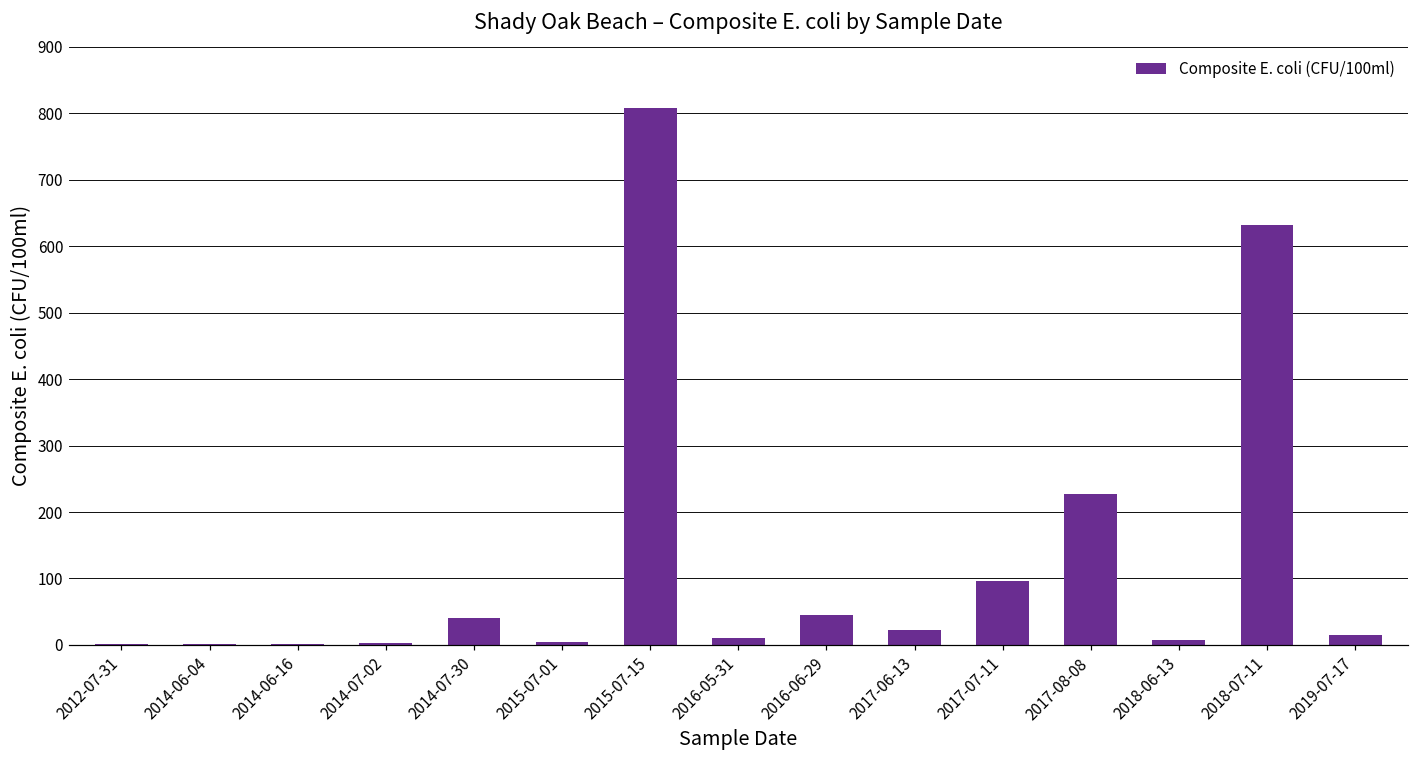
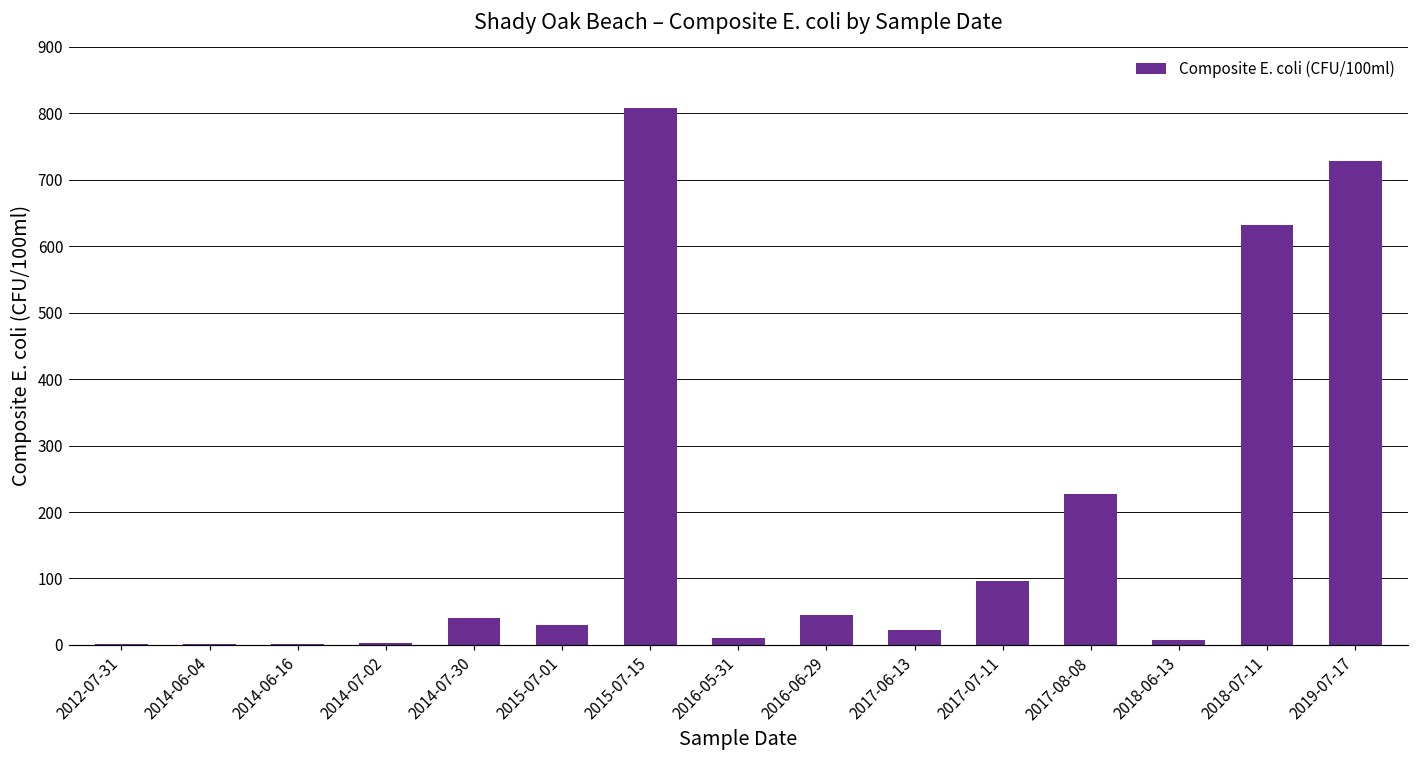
2015-07-01: 0 -> 30
2019-07-17: 20 -> 730
